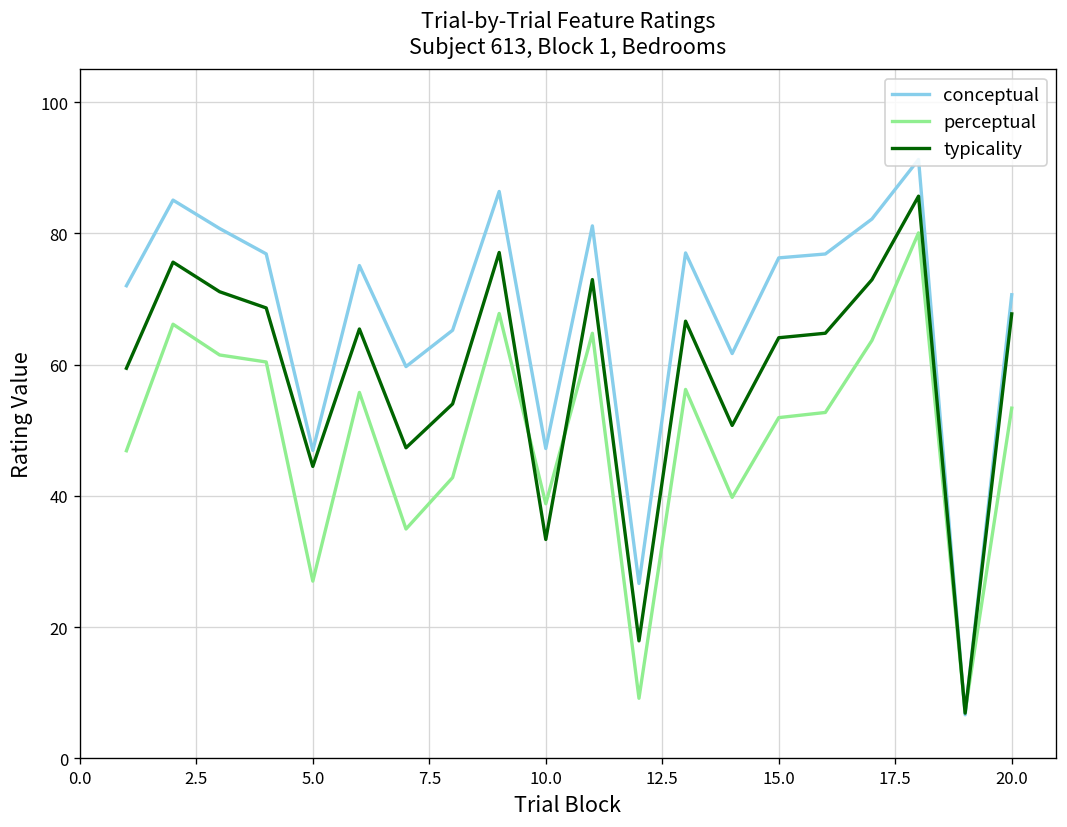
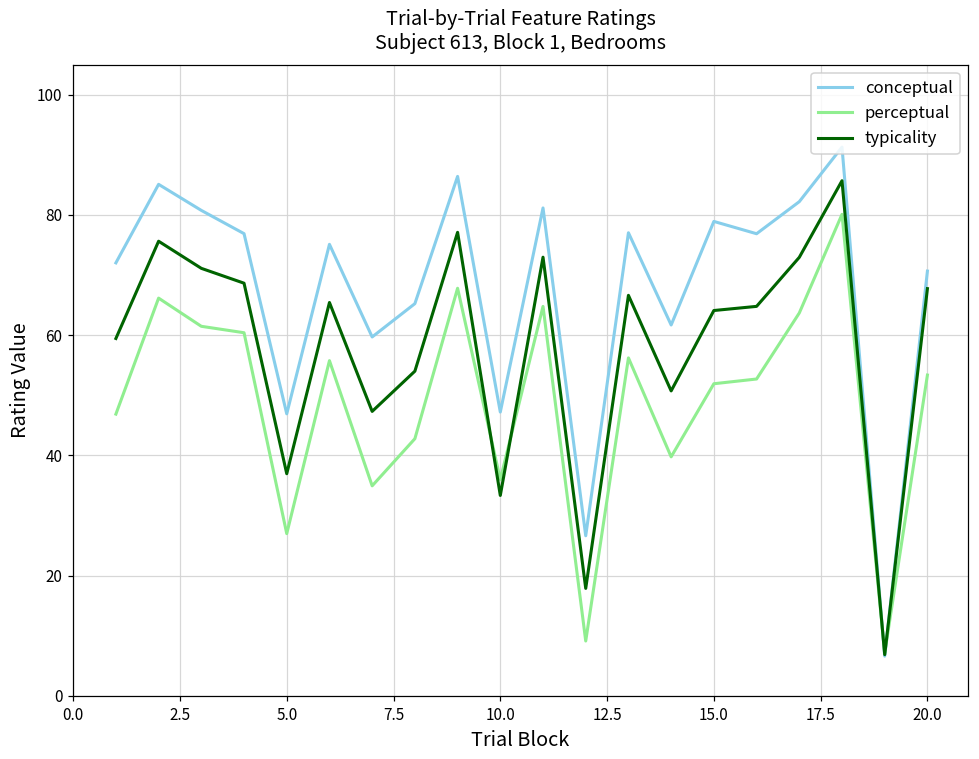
typicality, 5.0: 44 -> 37
perceptual, 10.0: 39 -> 36
conceptual, 15.0: 76 -> 79
